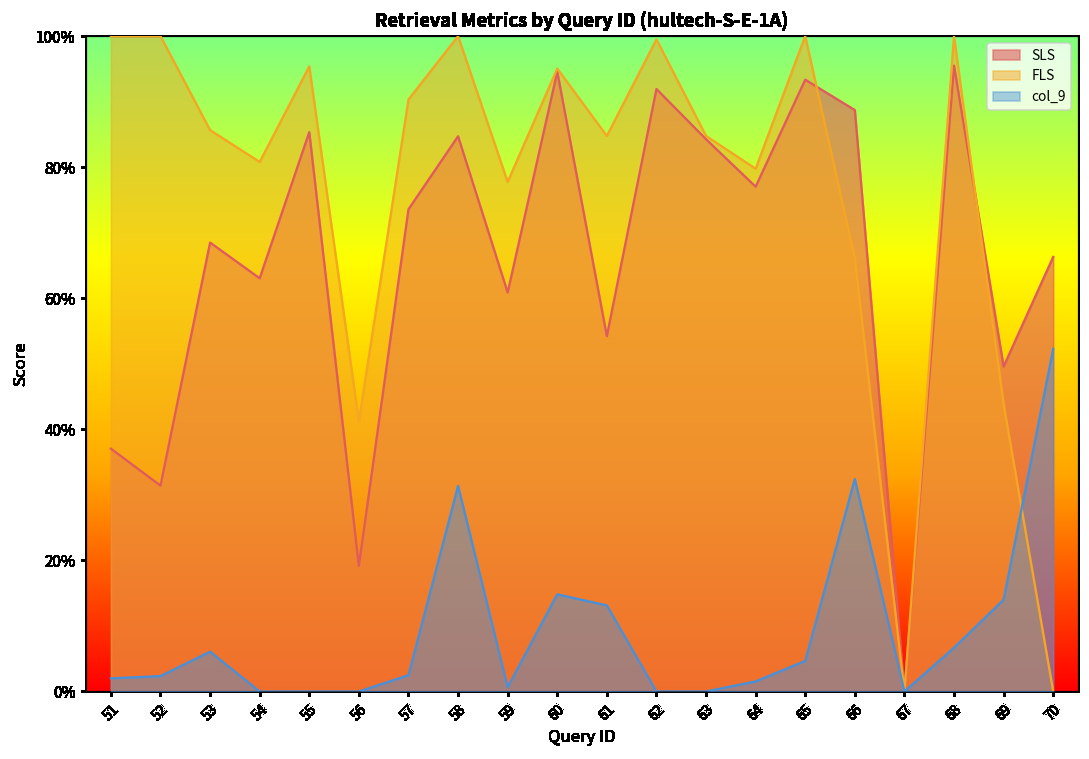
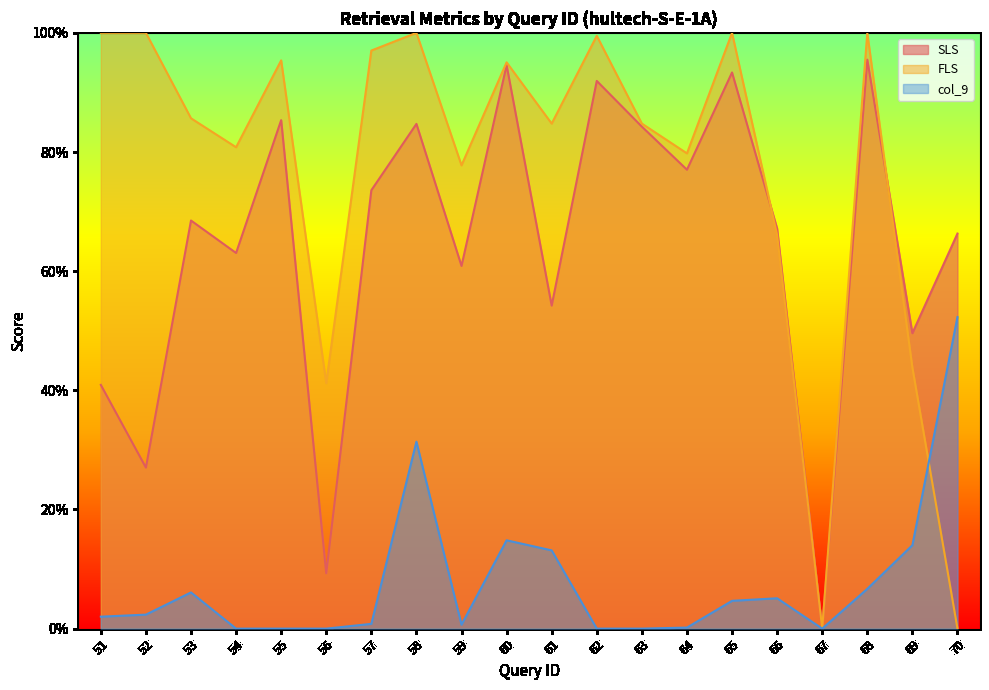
SLS, 51: 37% -> 41%
SLS, 52: 31% -> 27%
SLS, 56: 19% -> 9%
FLS, 57: 90% -> 97%
col_9, 57: 2% -> 1%
col_9, 64: 2% -> 0%
SLS, 66: 89% -> 67%
col_9, 66: 32% -> 5%
